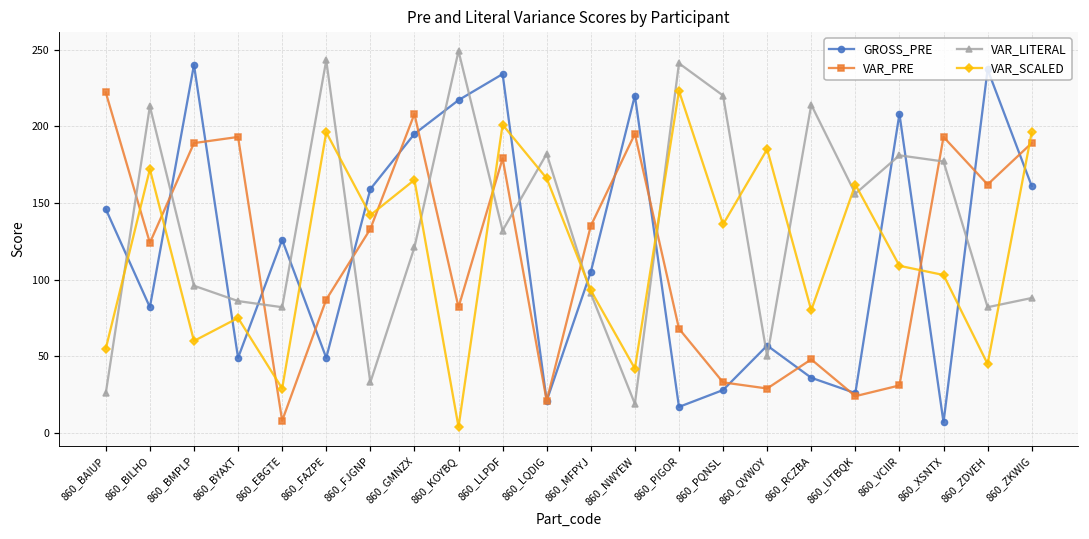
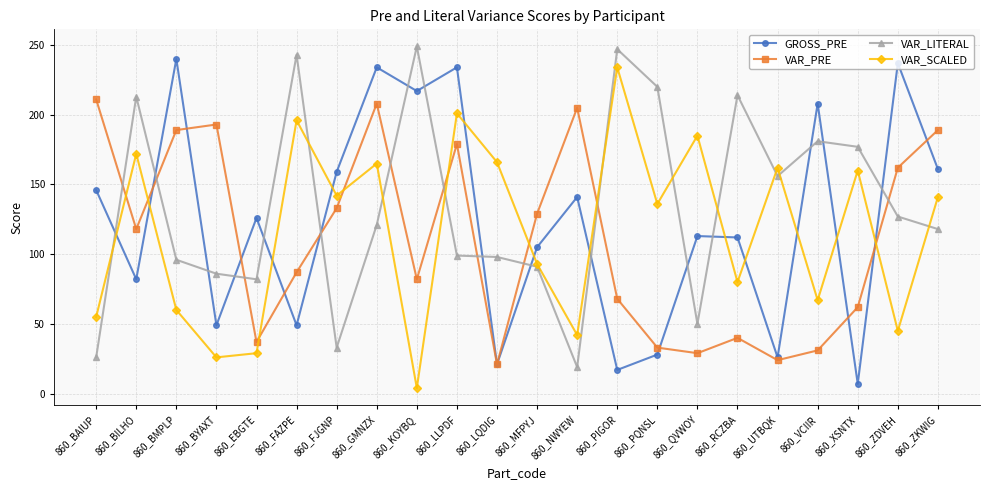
VAR_PRE, 860_BAIUP: 222 -> 211
VAR_PRE, 860_BILHO: 124 -> 118
VAR_SCALED, 860_BYAXT: 75 -> 26
VAR_PRE, 860_EBGTE: 8 -> 37
GROSS_PRE, 860_GMNZX: 195 -> 234
VAR_LITERAL, 860_LLPDF: 132 -> 99
VAR_LITERAL, 860_LQDIG: 182 -> 98
VAR_PRE, 860_MFPYJ: 135 -> 129
GROSS_PRE, 860_NWYEW: 220 -> 141
VAR_PRE, 860_NWYEW: 195 -> 205
VAR_LITERAL, 860_PIGOR: 241 -> 247
VAR_SCALED, 860_PIGOR: 223 -> 234
GROSS_PRE, 860_QVWOY: 57 -> 113
GROSS_PRE, 860_RCZBA: 36 -> 112
VAR_PRE, 860_RCZBA: 48 -> 40
VAR_SCALED, 860_VCIIR: 109 -> 67
VAR_PRE, 860_XSNTX: 193 -> 62
VAR_SCALED, 860_XSNTX: 103 -> 160
VAR_LITERAL, 860_ZDVEH: 82 -> 127
VAR_LITERAL, 860_ZKWIG: 88 -> 118
VAR_SCALED, 860_ZKWIG: 196 -> 141
